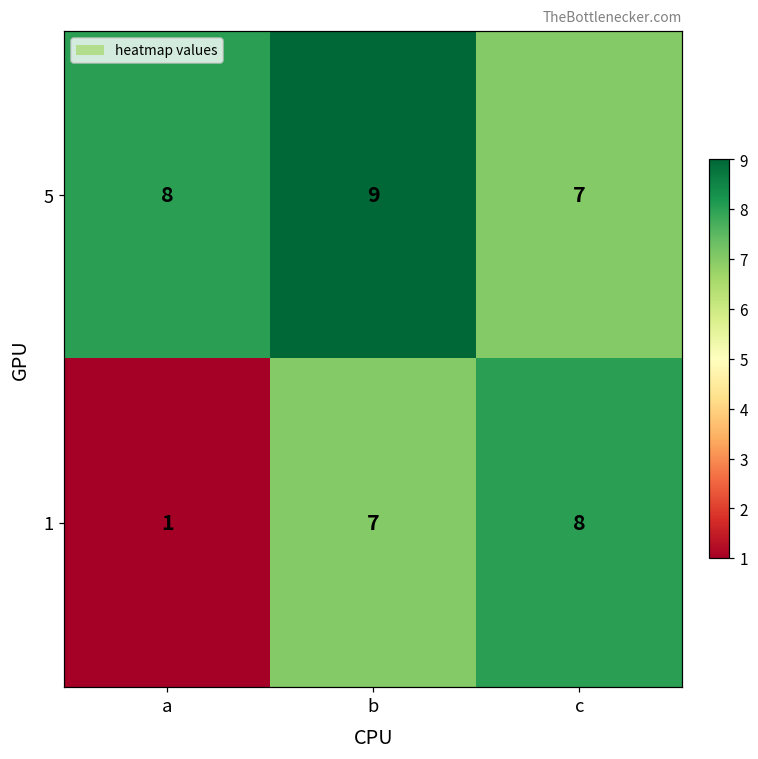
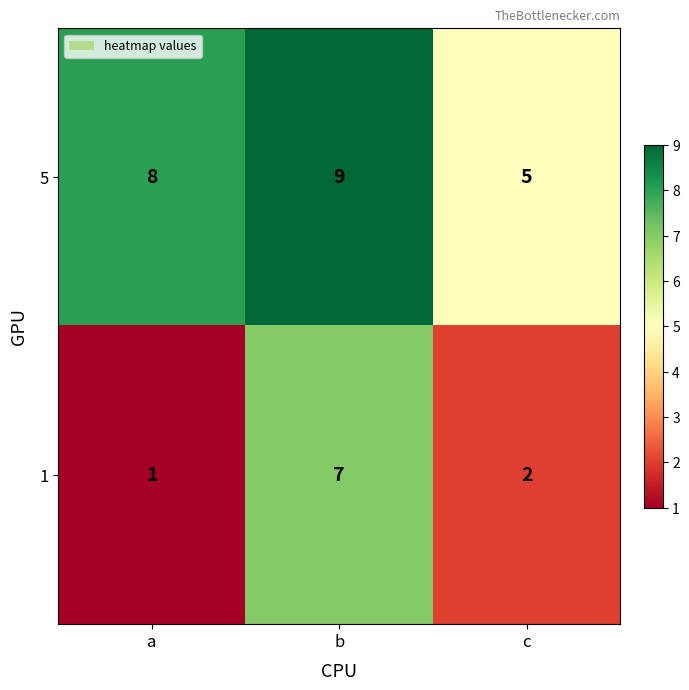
5, c: 7 -> 5
1, c: 8 -> 2
